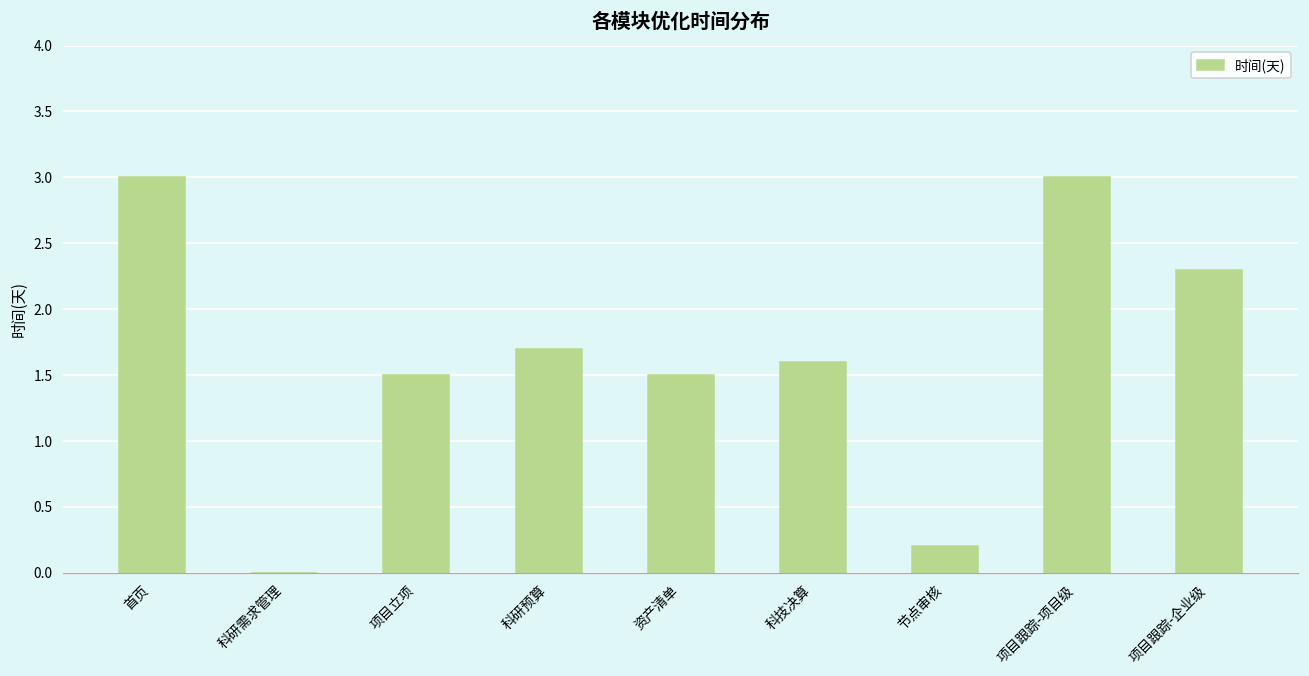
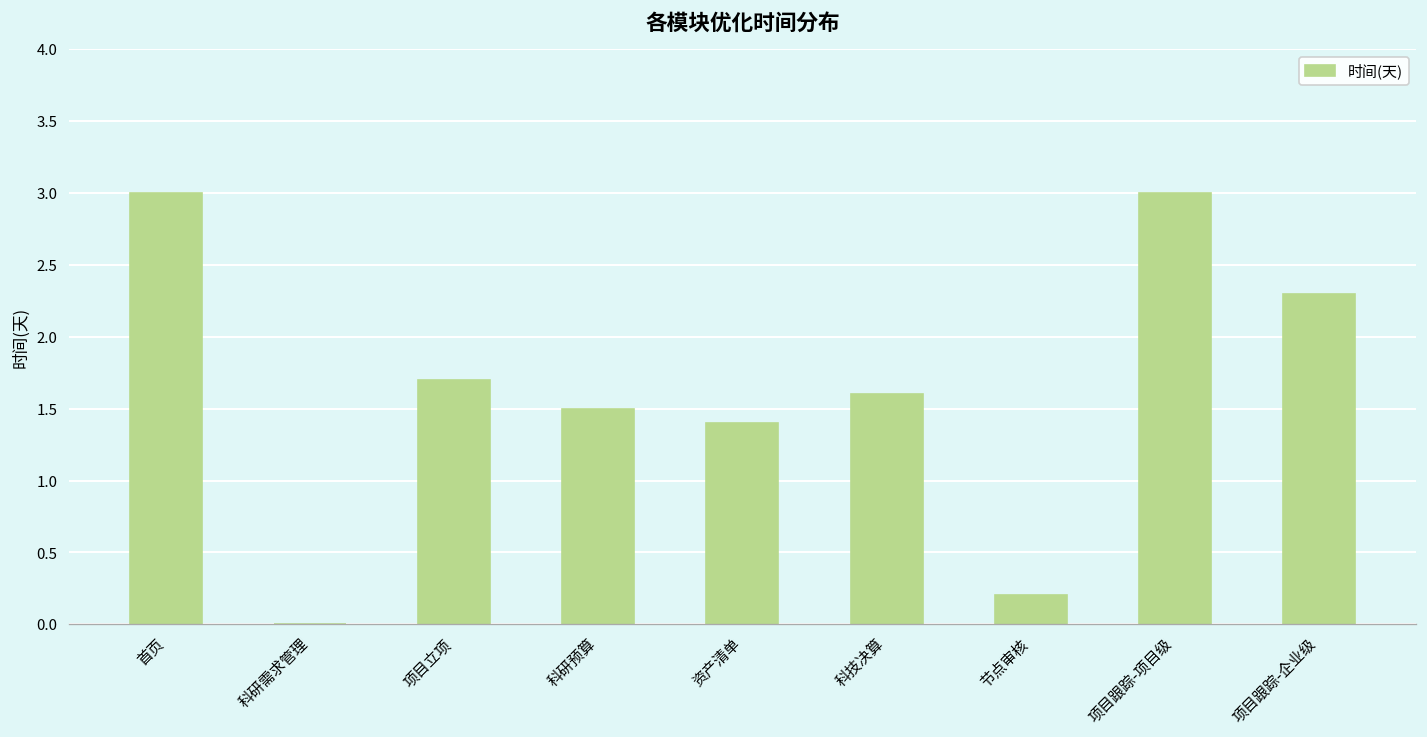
项目立项: 1.5 -> 1.7
科研预算: 1.7 -> 1.5
资产清单: 1.5 -> 1.4
